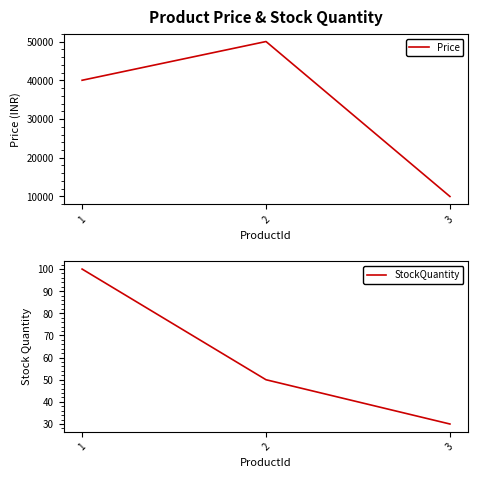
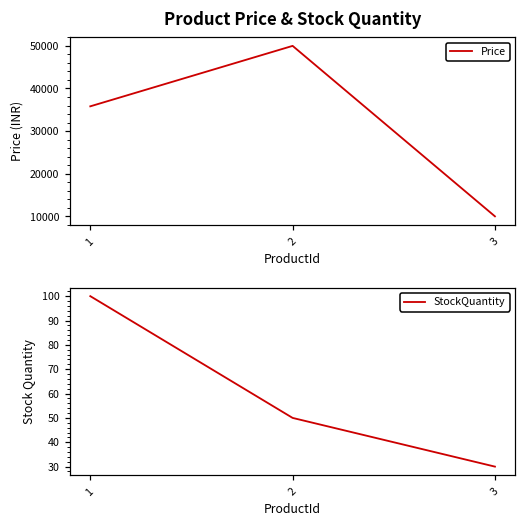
Product Price & Stock Quantity, 1: 40000 -> 36000
